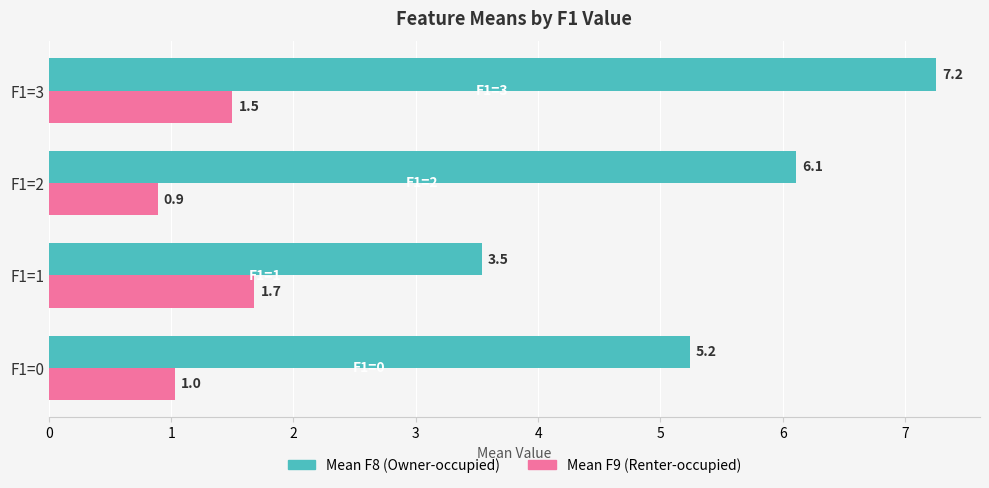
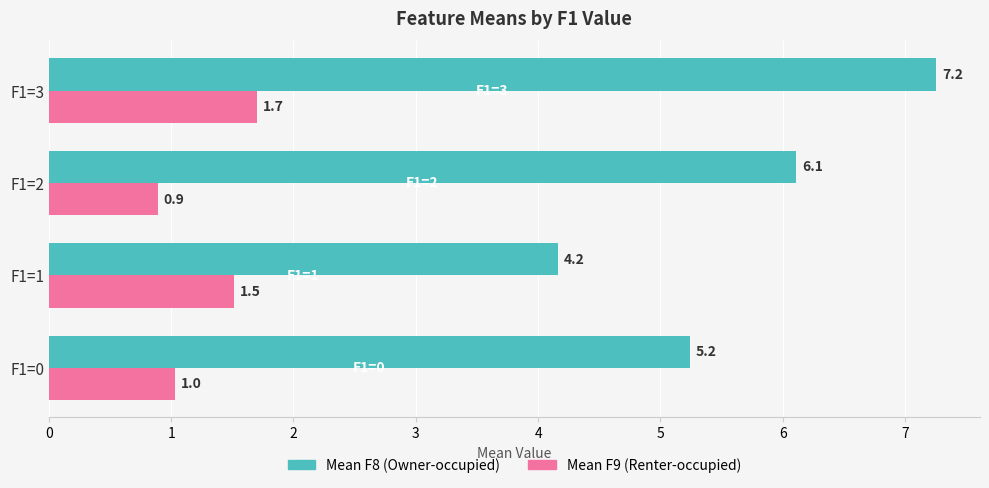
Mean F9 (Renter-occupied), F1=3: 1.5 -> 1.7
Mean F8 (Owner-occupied), F1=1: 3.5 -> 4.2
Mean F9 (Renter-occupied), F1=1: 1.7 -> 1.5
